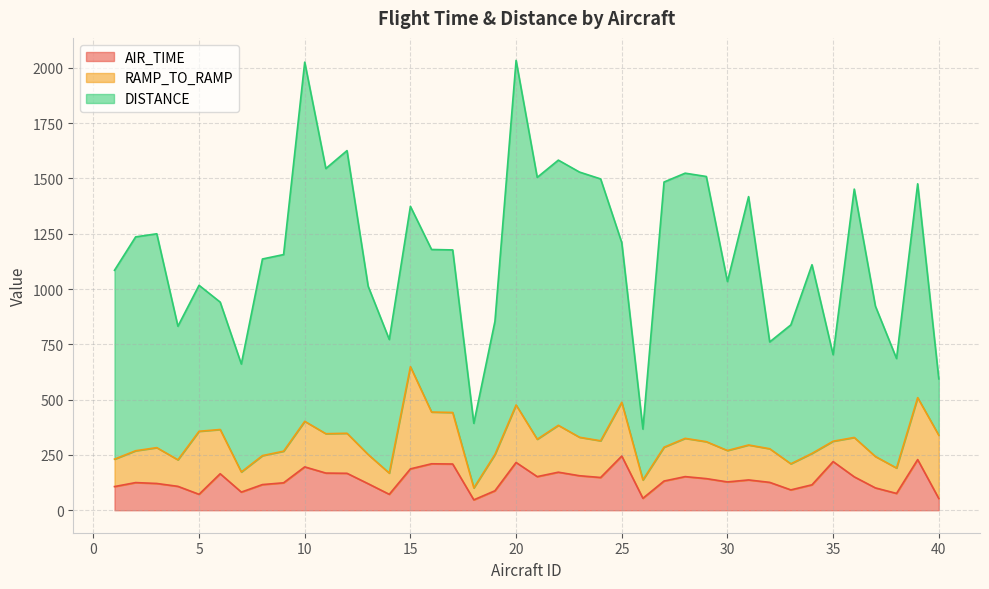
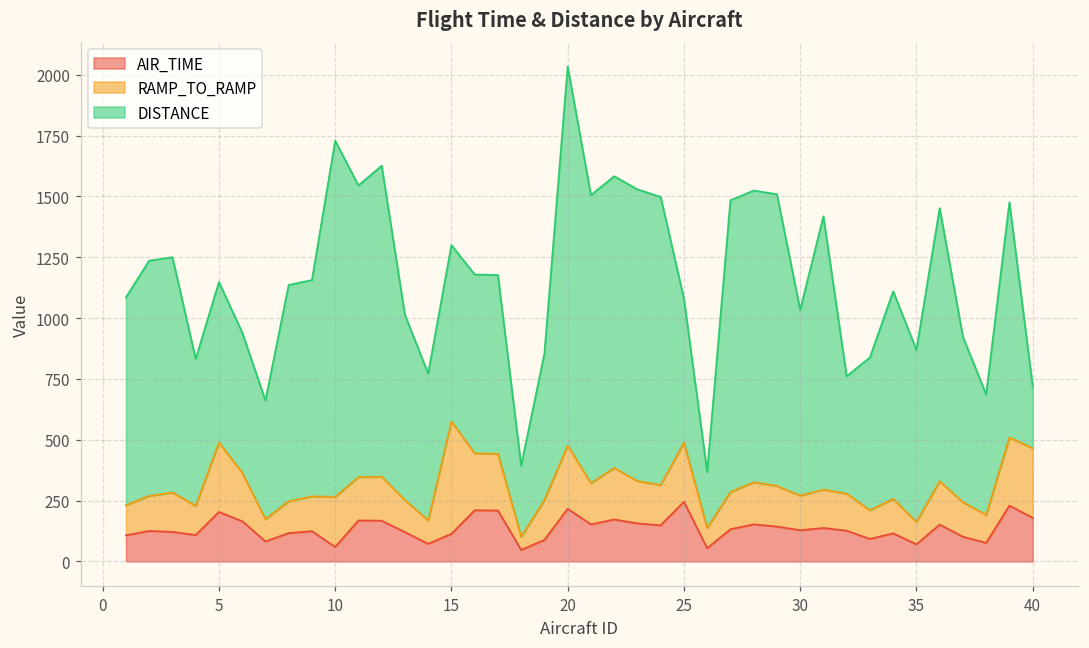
AIR_TIME, 5: 70 -> 200
AIR_TIME, 10: 200 -> 60
DISTANCE, 10: 1620 -> 1460
AIR_TIME, 15: 190 -> 110
DISTANCE, 25: 720 -> 590
AIR_TIME, 35: 220 -> 70
DISTANCE, 35: 390 -> 710
AIR_TIME, 40: 50 -> 180
